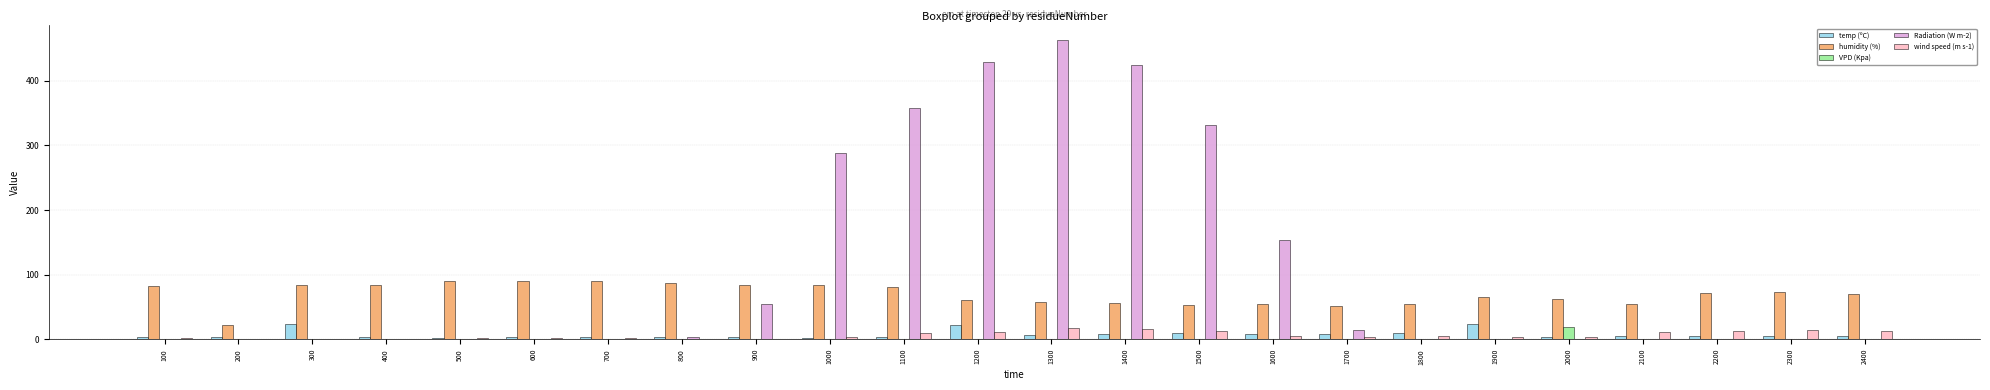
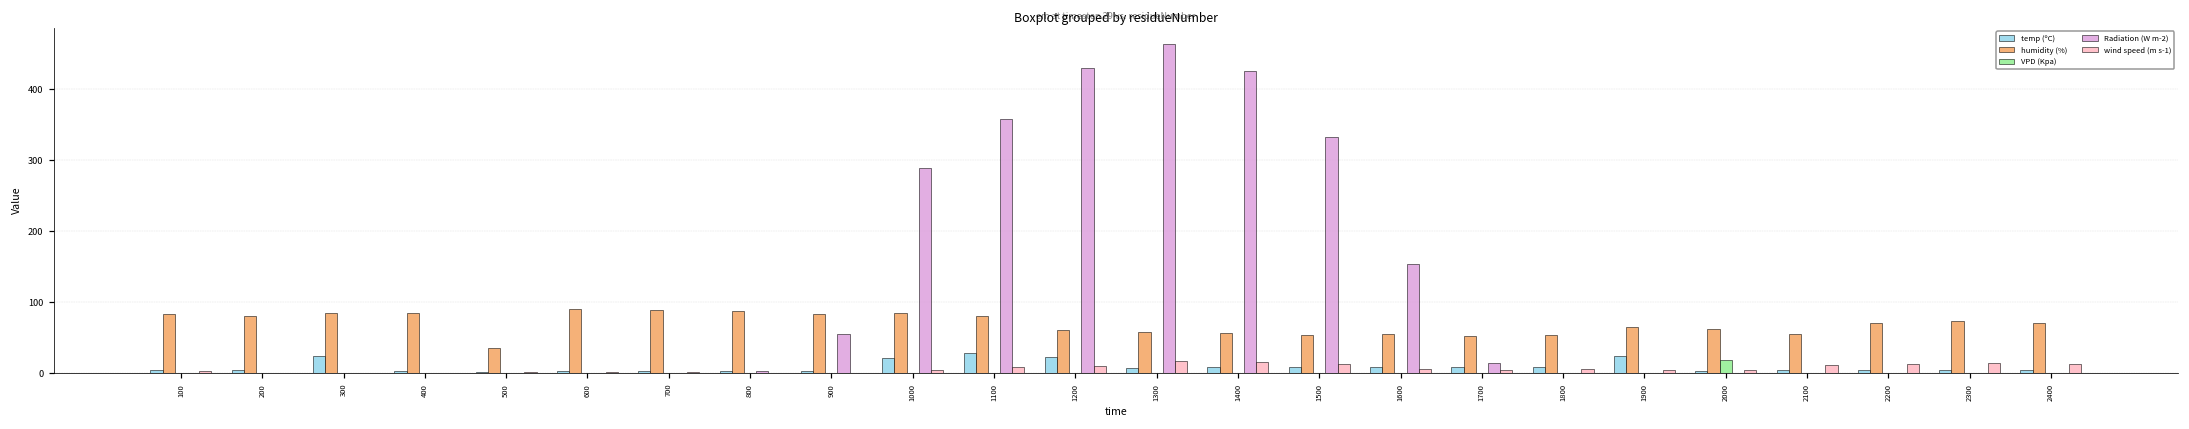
humidity (%), 200: 20 -> 80
humidity (%), 500: 90 -> 30
temp (ºC), 1000: 0 -> 20
temp (ºC), 1100: 0 -> 30
